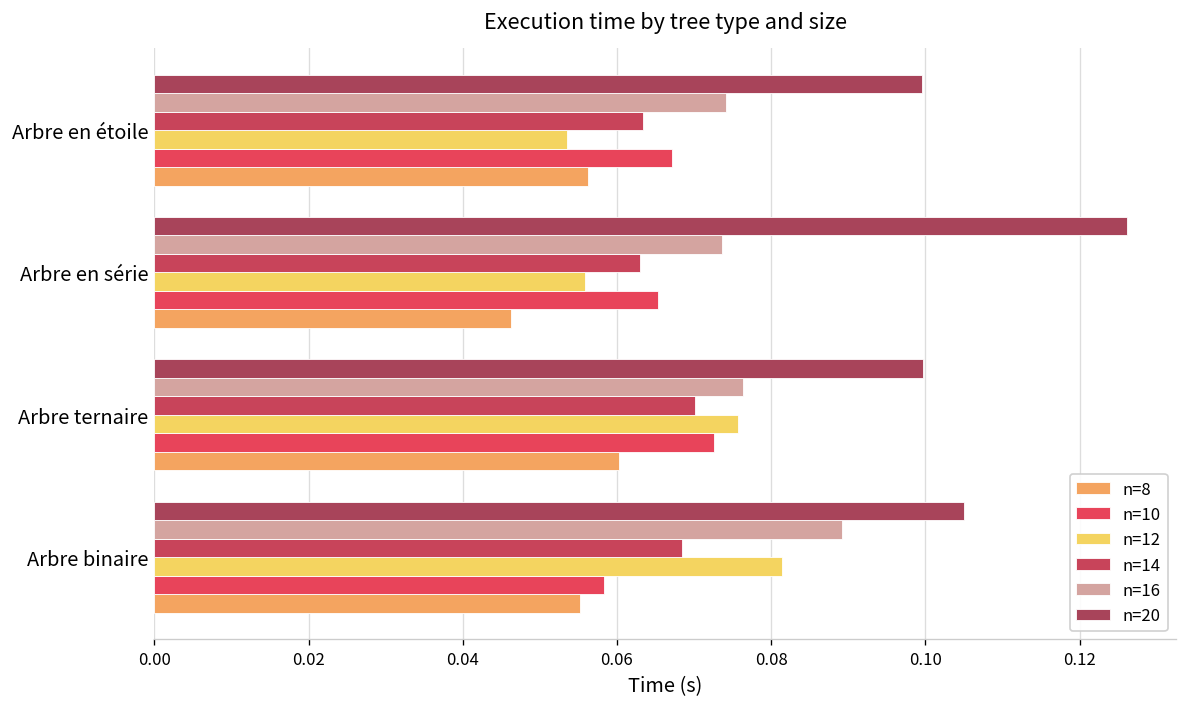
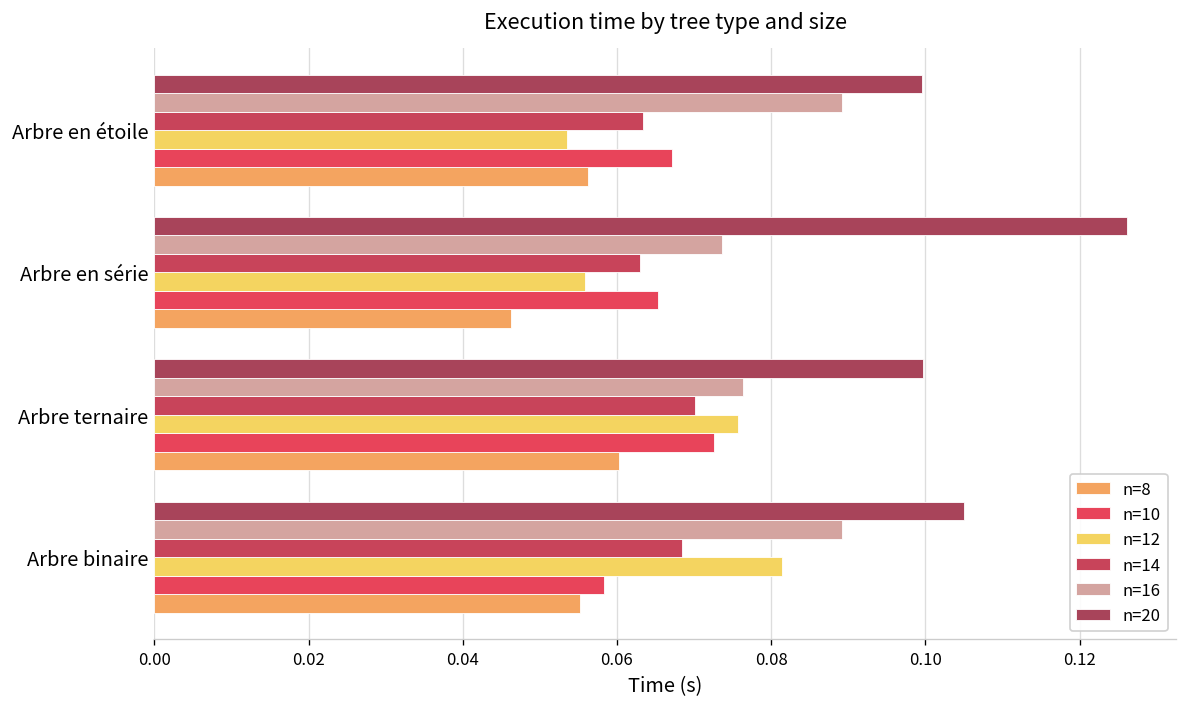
n=16, Arbre en étoile: 0.074 -> 0.089
